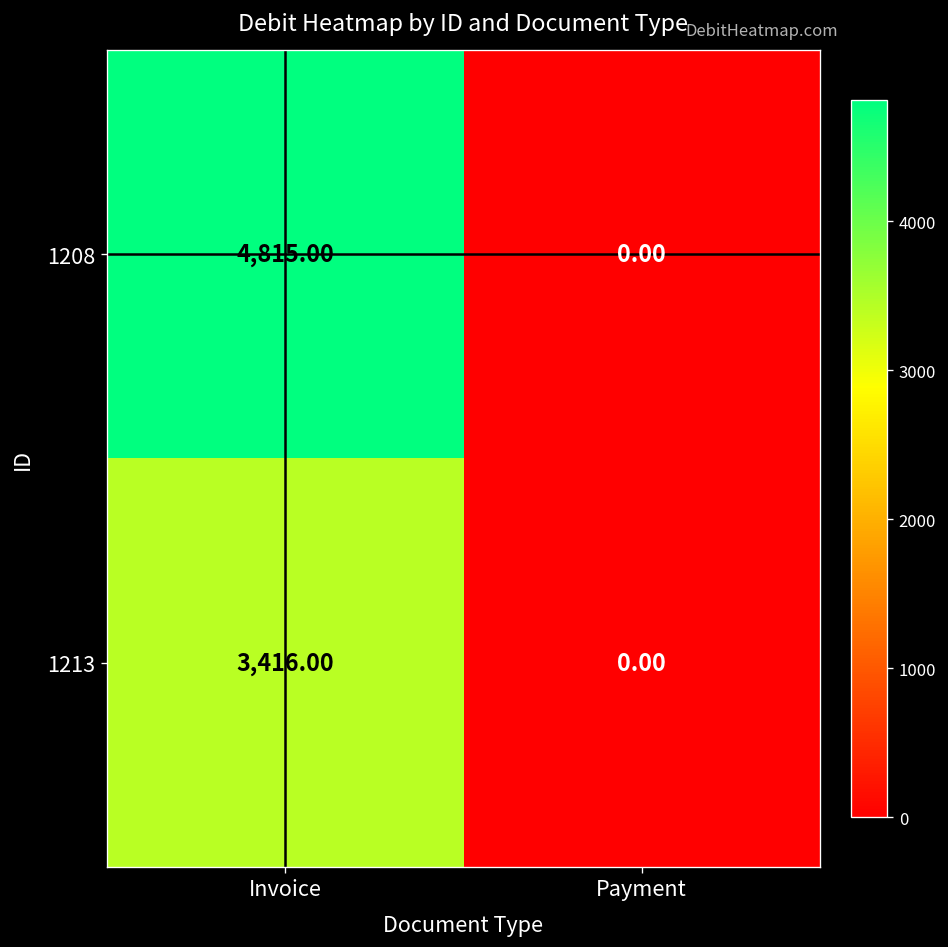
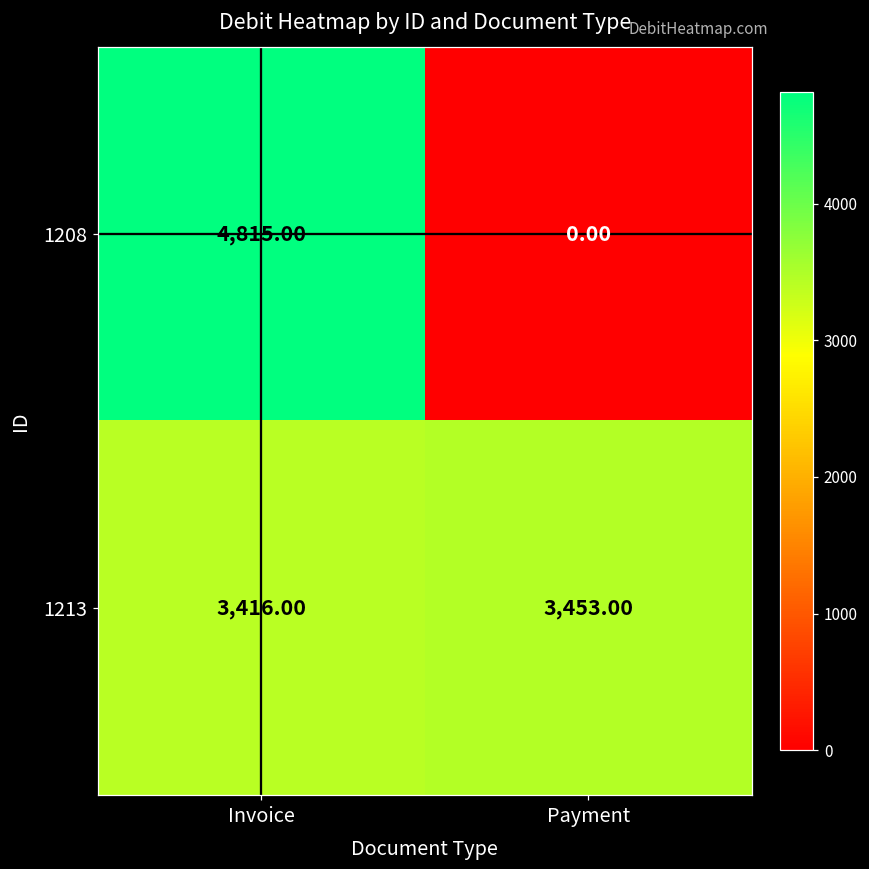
1213, Payment: 0.00 -> 3,453.00
